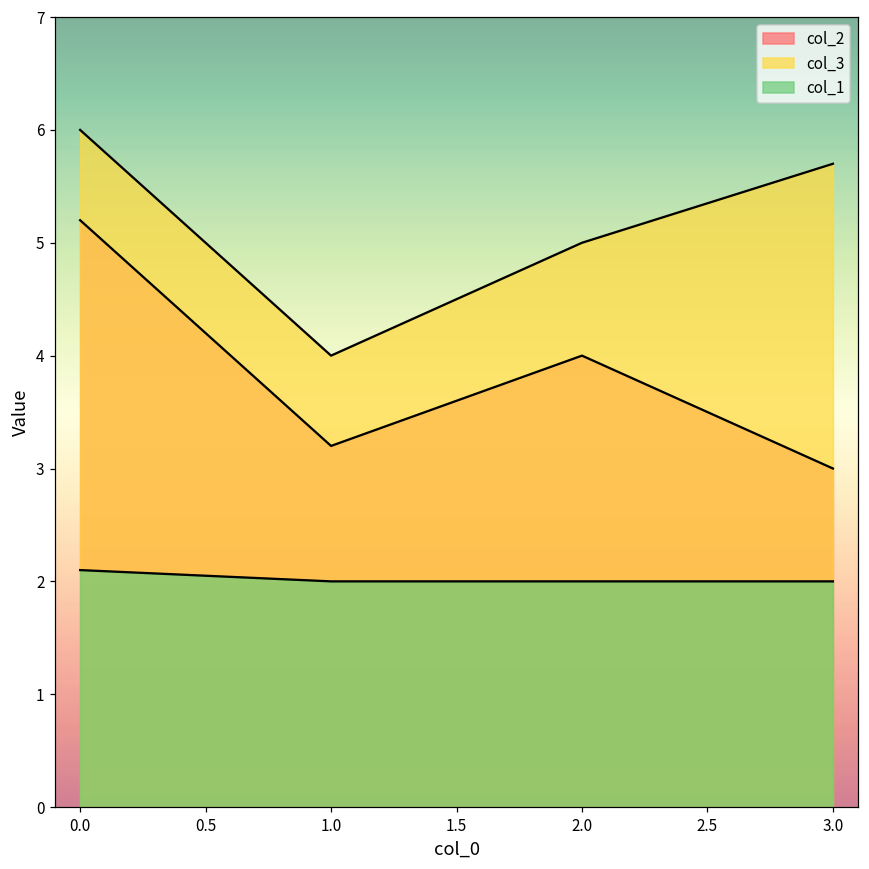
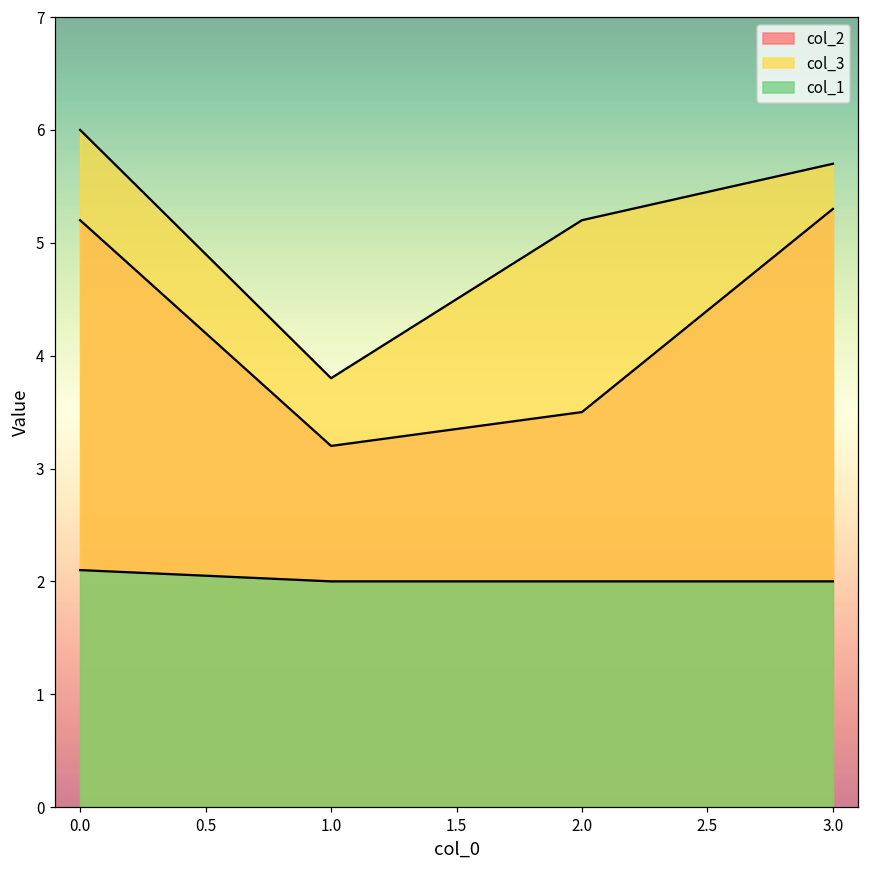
col_3, 1.0: 4.0 -> 3.8
col_2, 2.0: 4.0 -> 3.5
col_3, 2.0: 5.0 -> 5.2
col_2, 3.0: 3.0 -> 5.3
